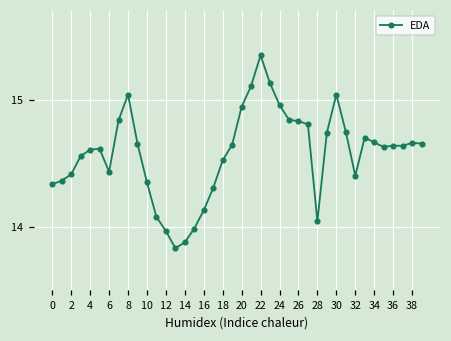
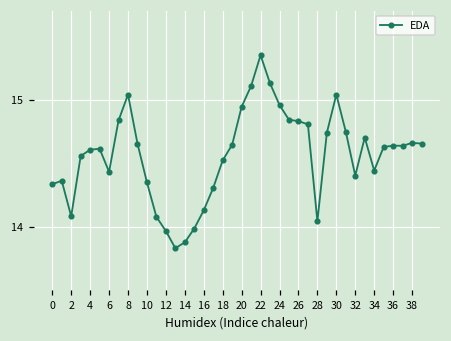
2: 14.41 -> 14.08
34: 14.66 -> 14.44
